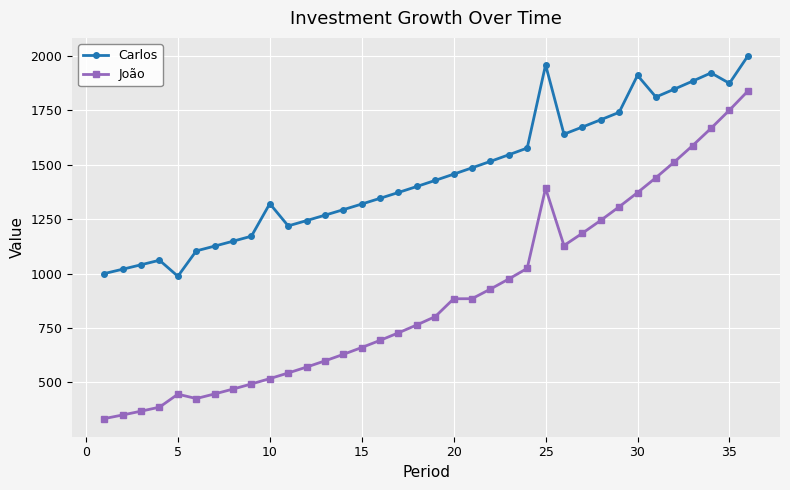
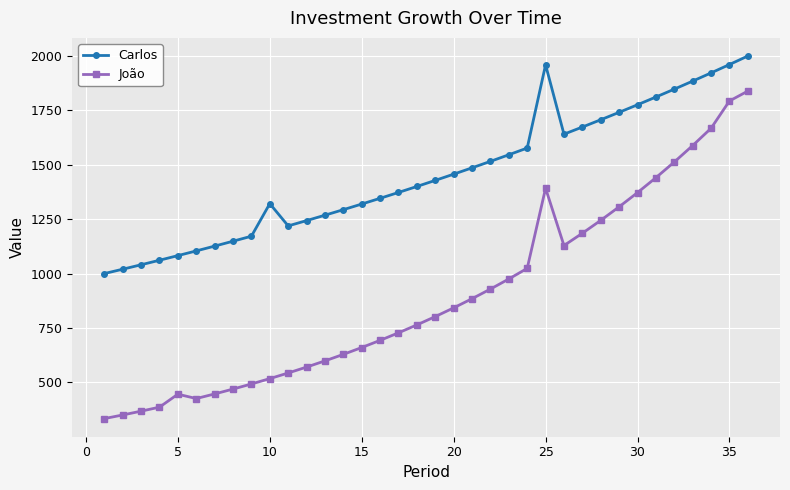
Carlos, 5: 990 -> 1080
João, 20: 880 -> 840
Carlos, 30: 1910 -> 1780
Carlos, 35: 1870 -> 1960
João, 35: 1750 -> 1790
